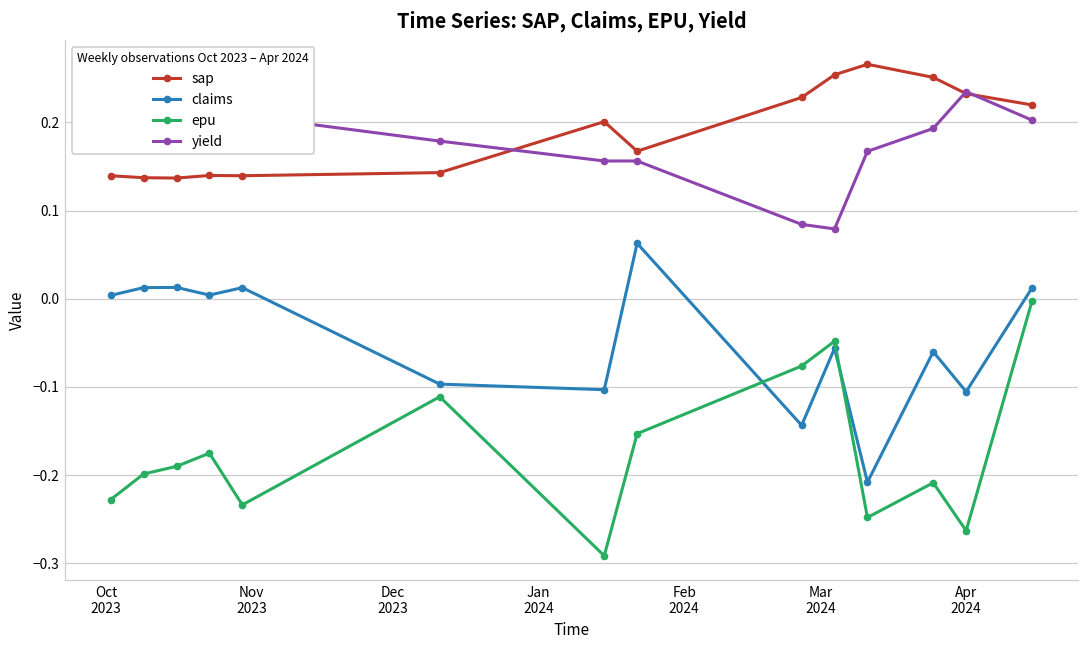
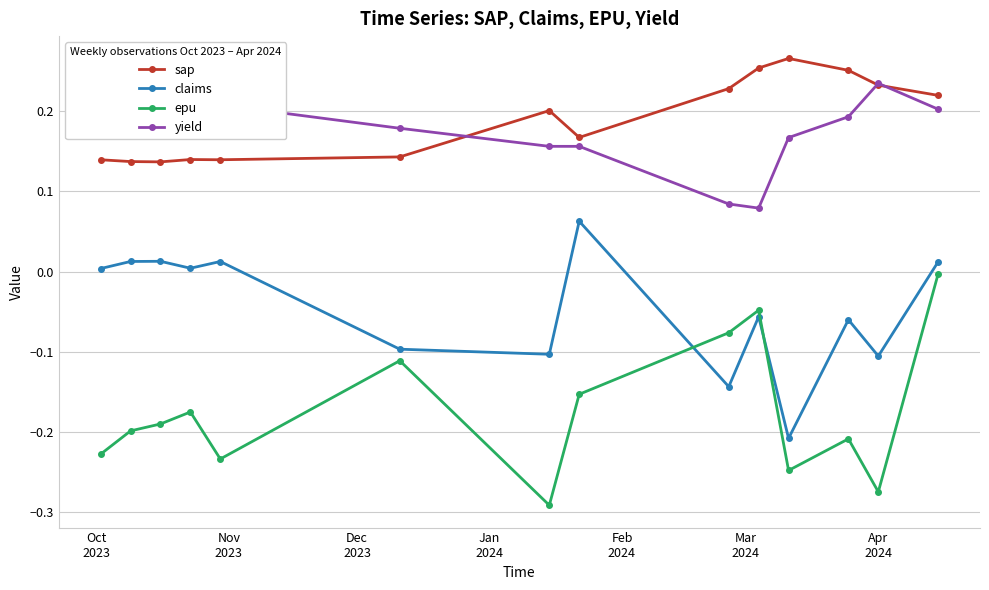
epu, Apr 2024: -0.26 -> -0.27
